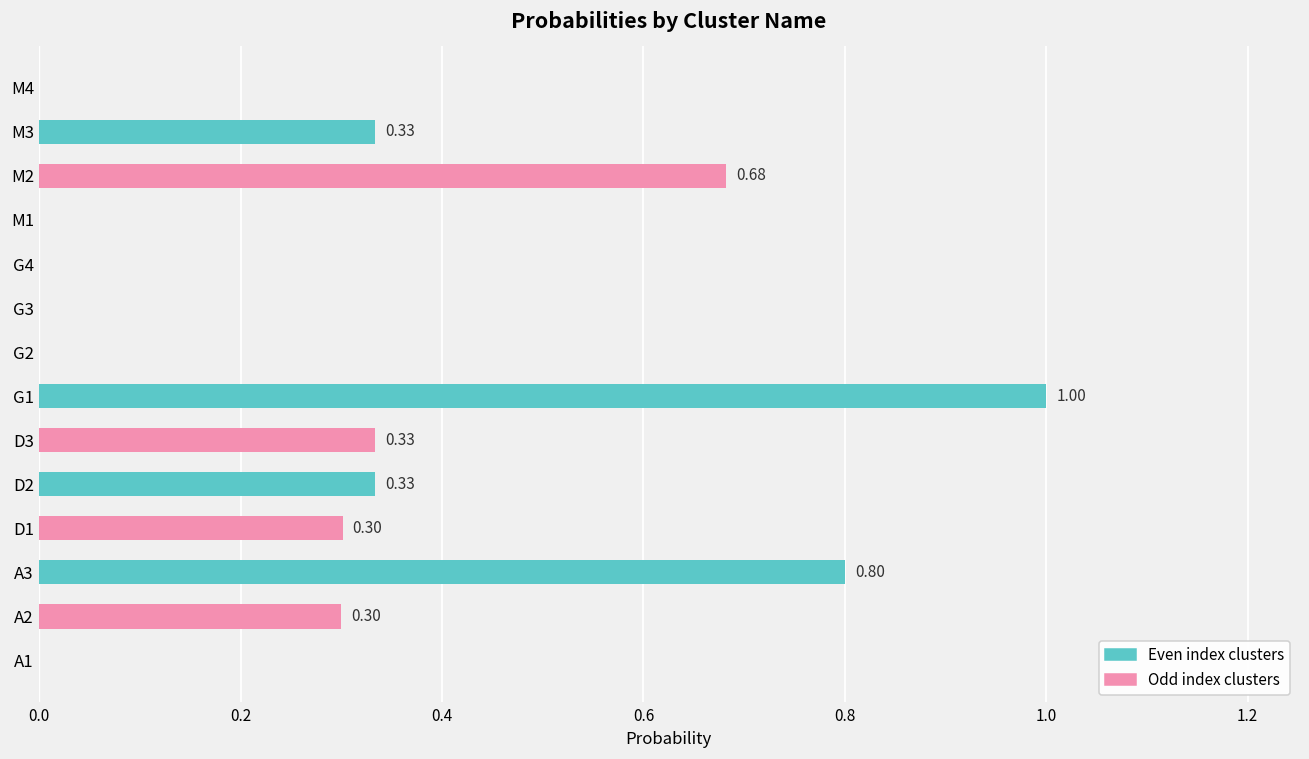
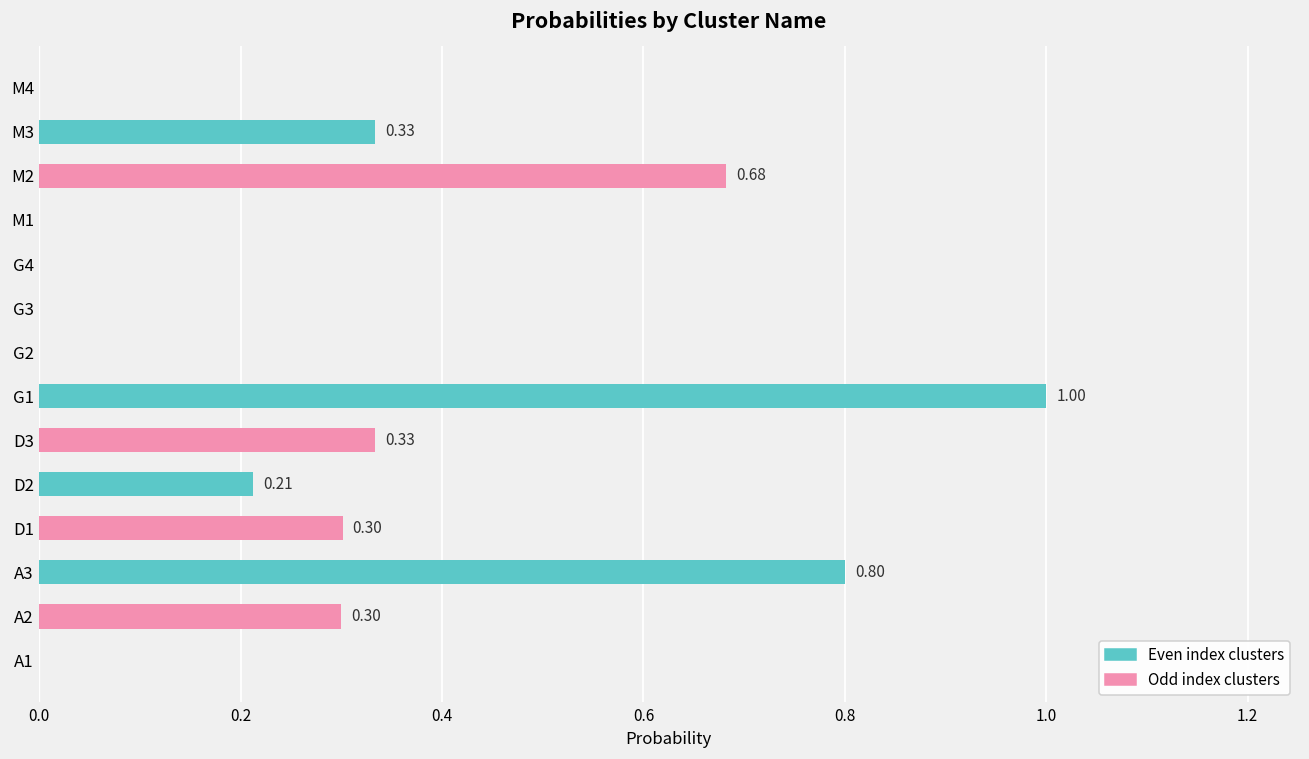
D2: 0.33 -> 0.21
